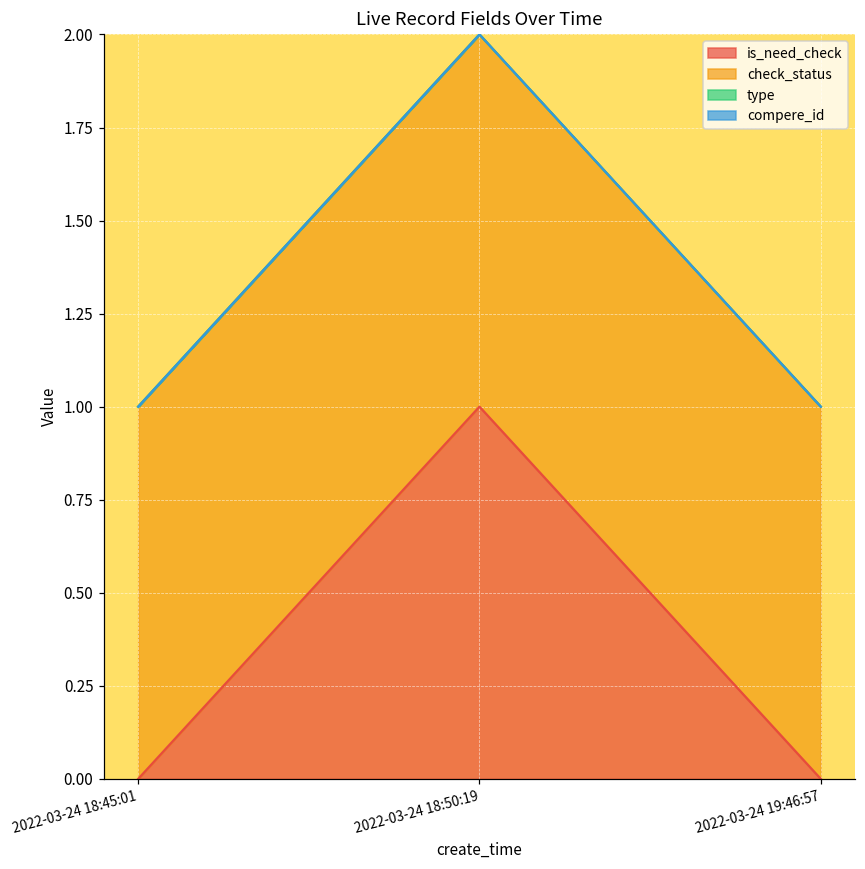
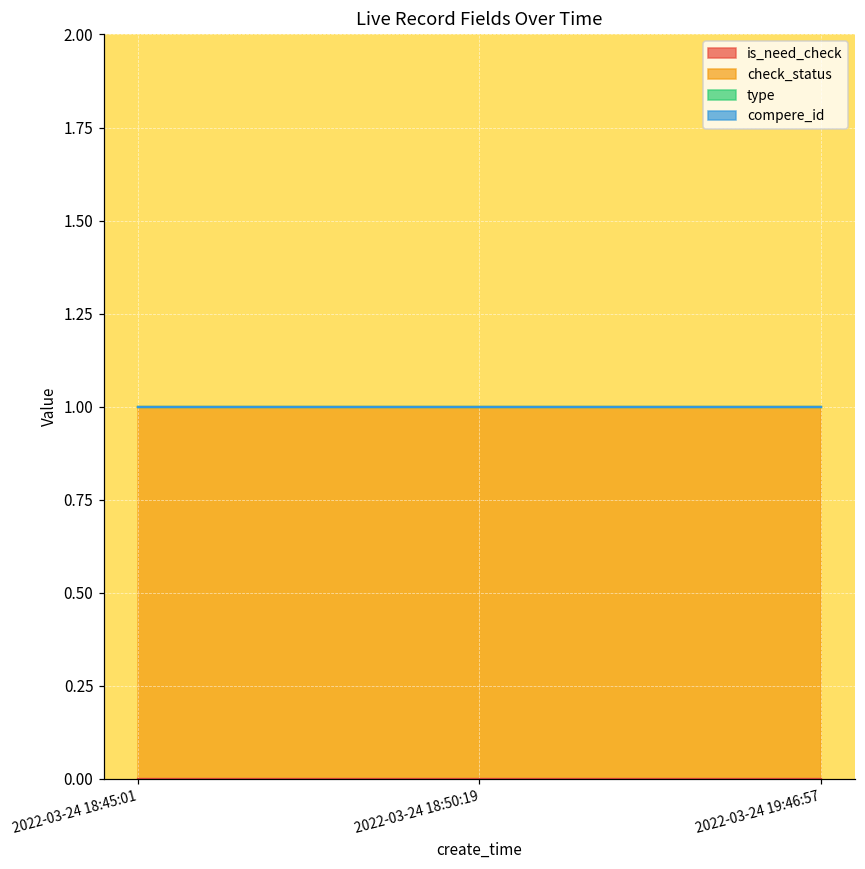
is_need_check, 2022-03-24 18:50:19: 1 -> 0
